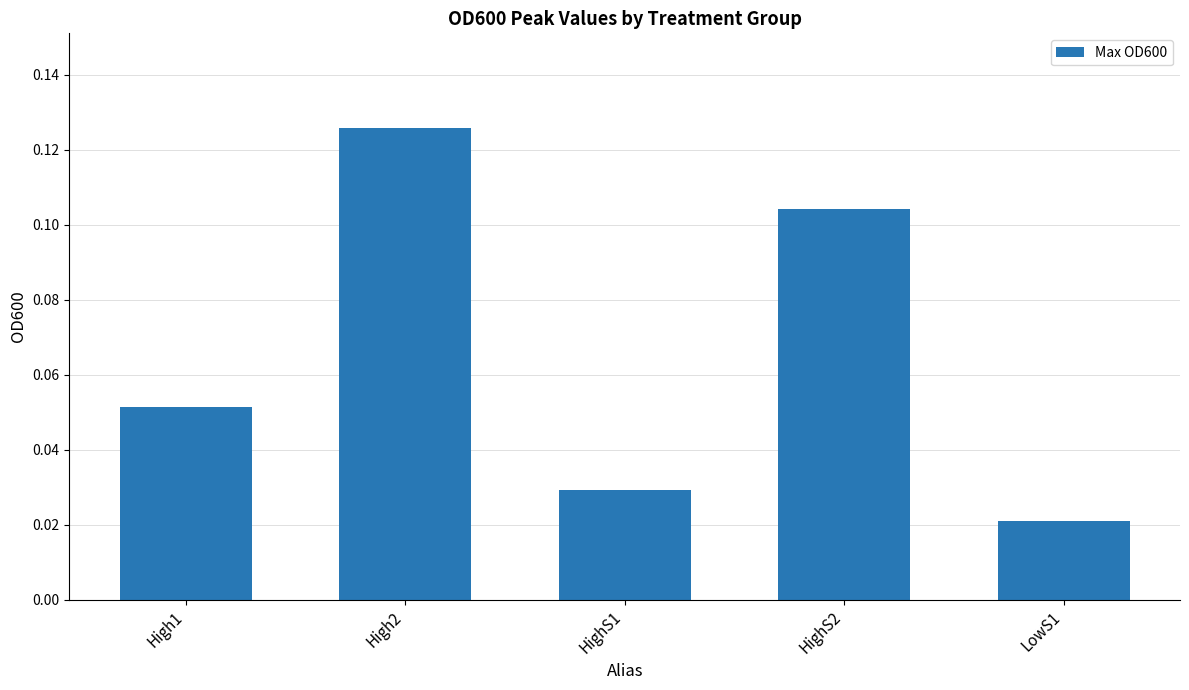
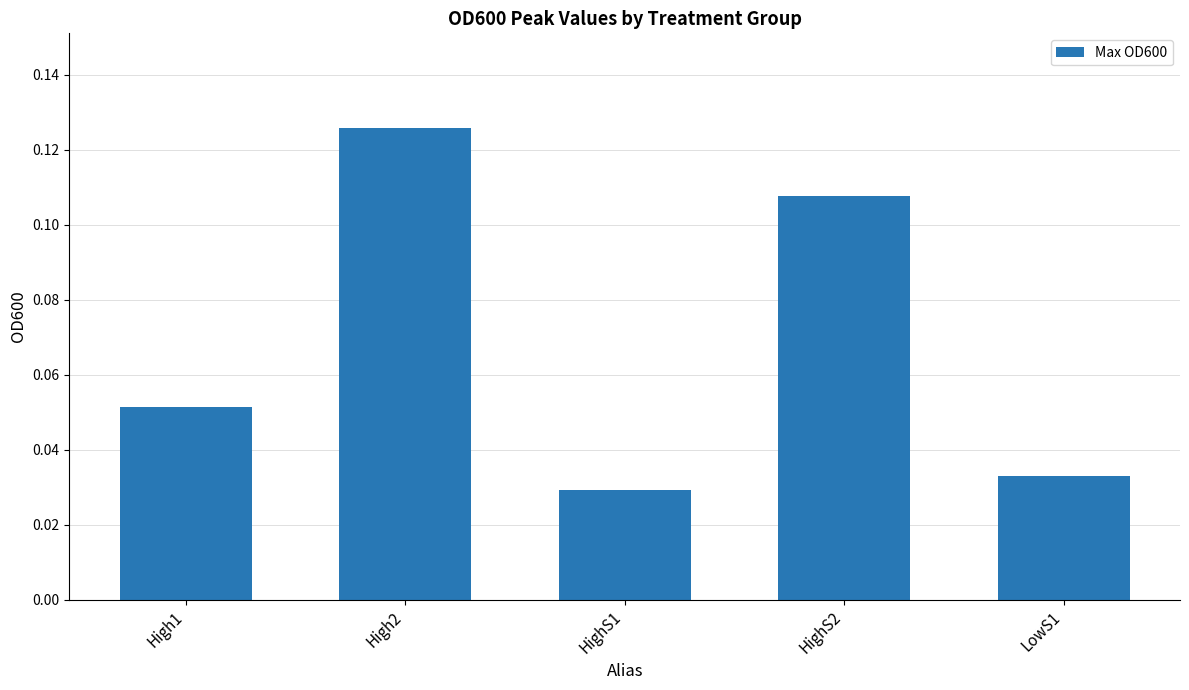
HighS2: 0.104 -> 0.108
LowS1: 0.021 -> 0.033
